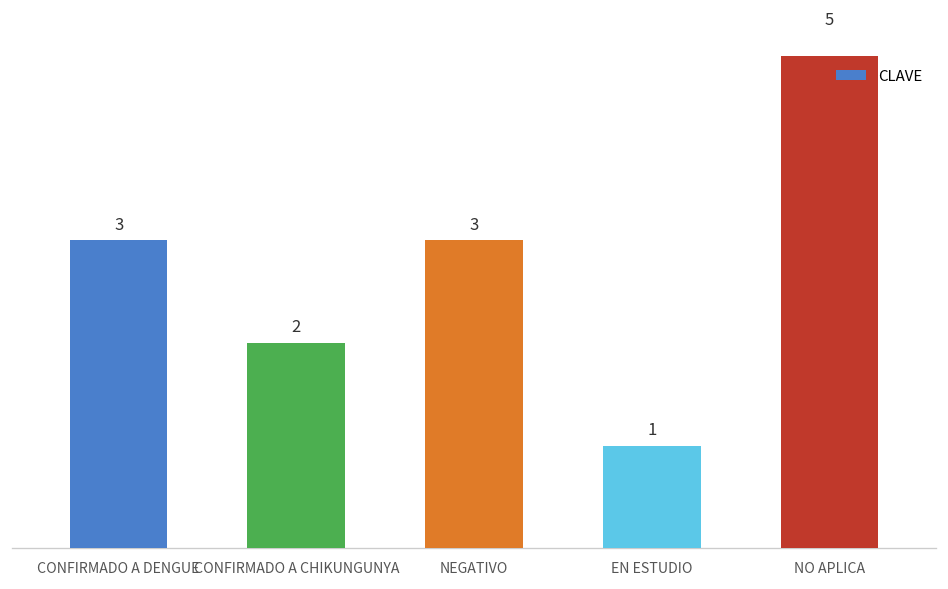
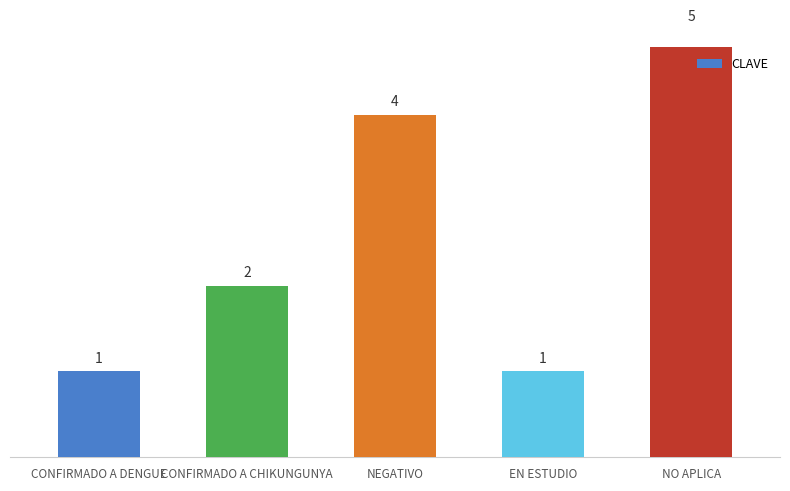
CONFIRMADO A DENGUE: 3 -> 1
NEGATIVO: 3 -> 4
